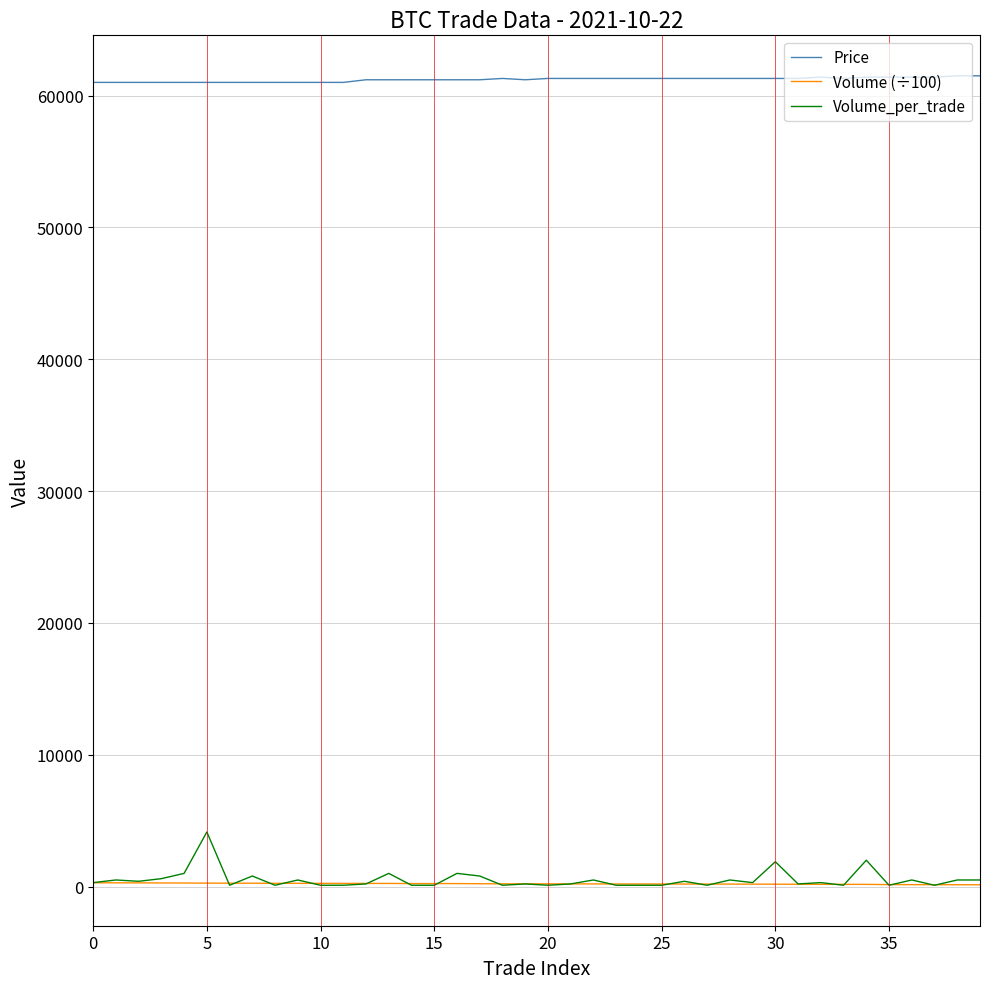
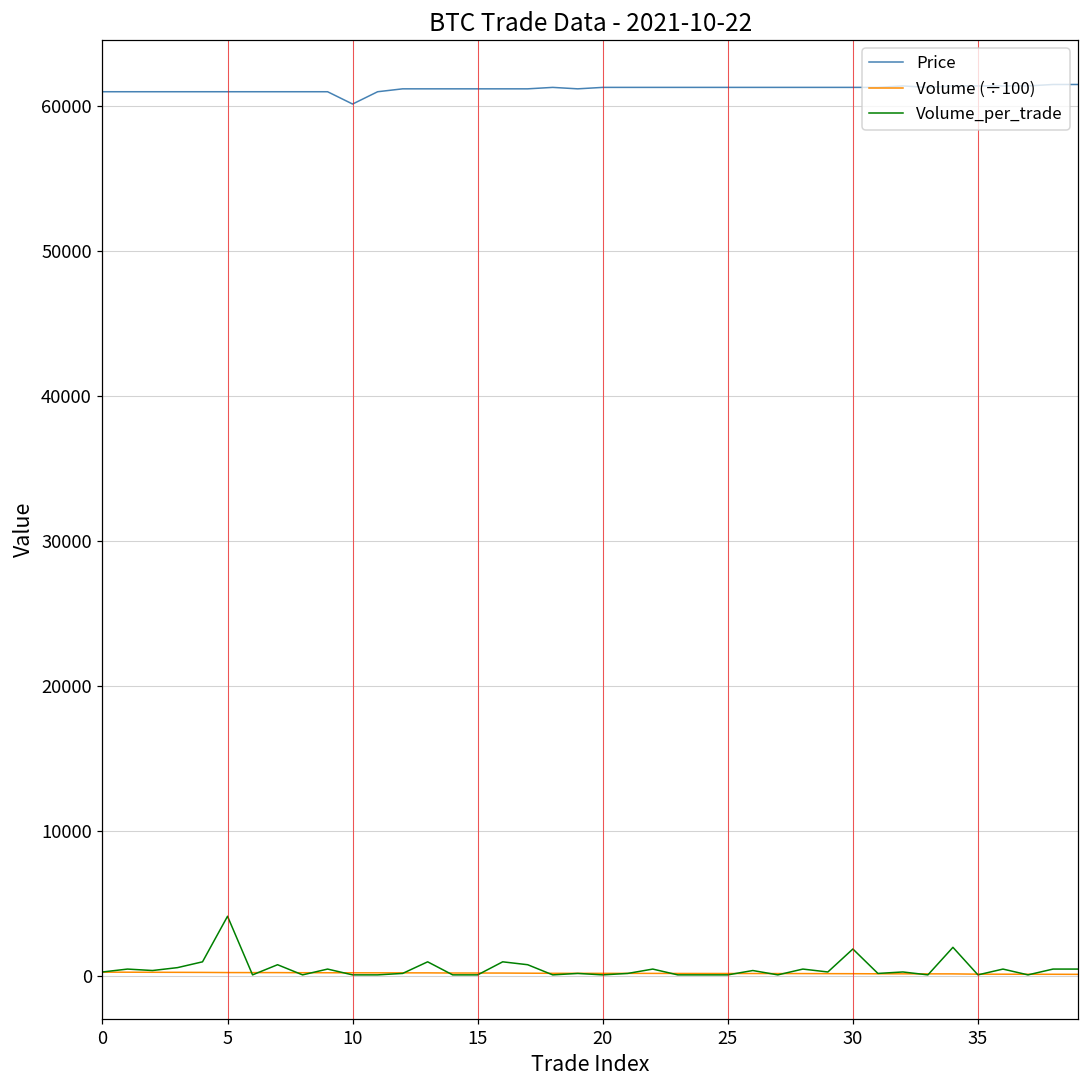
Price, 10: 61000 -> 60200
